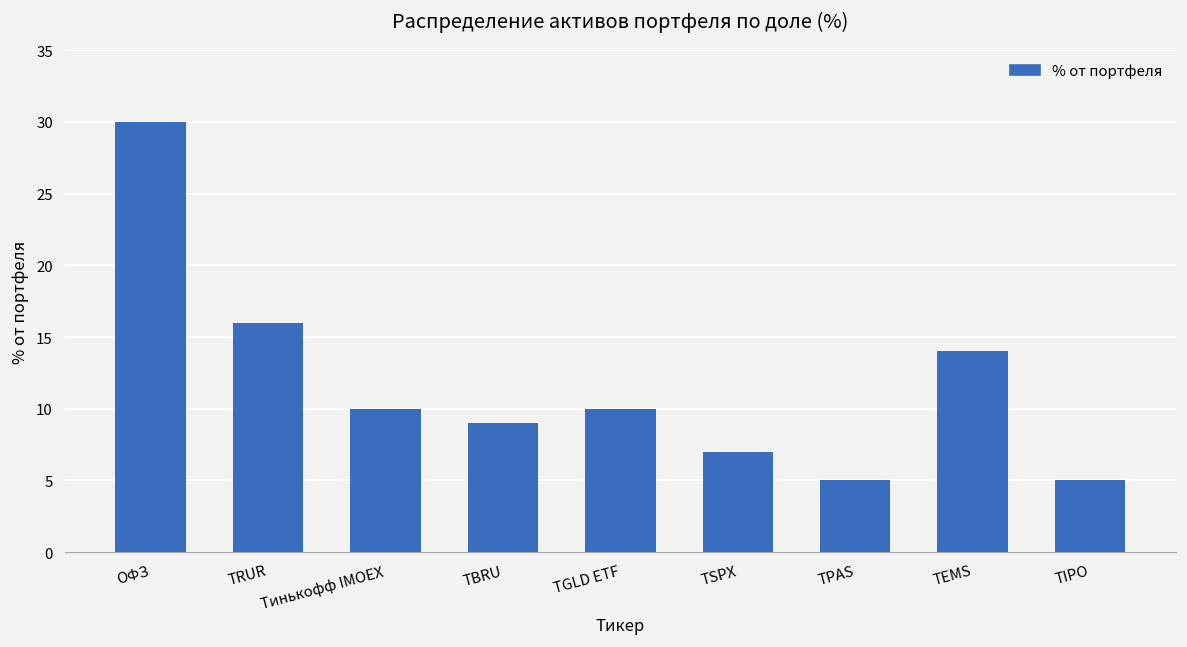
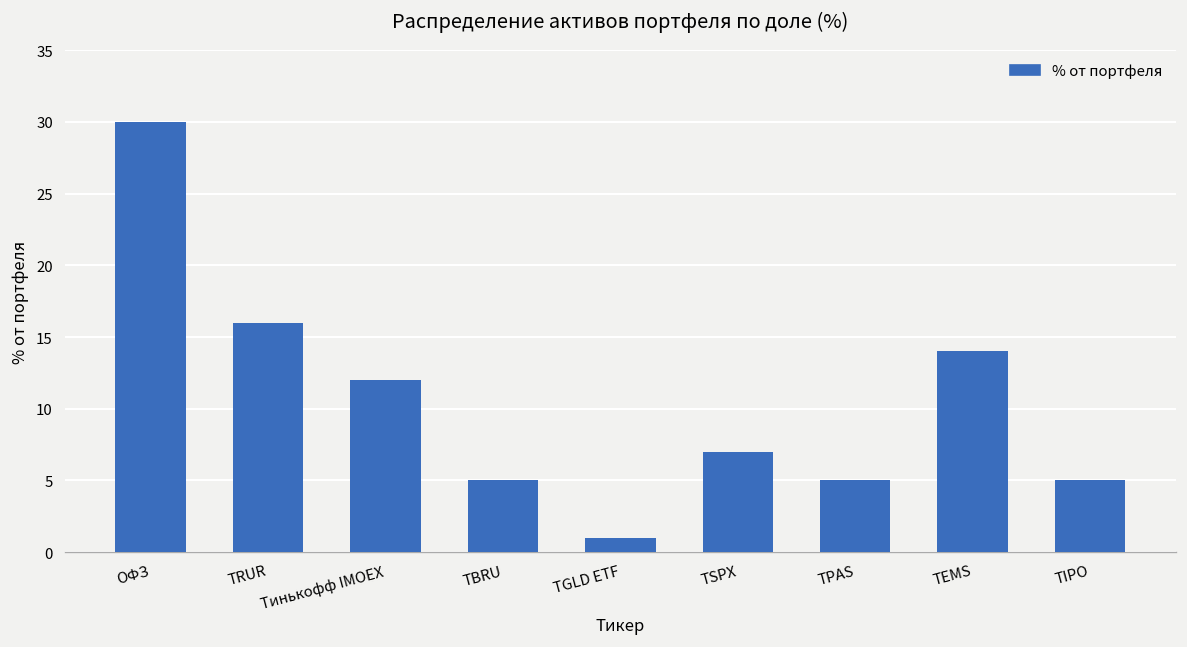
Тинькофф IMOEX: 10 -> 12
TBRU: 9 -> 5
TGLD ETF: 10 -> 1
